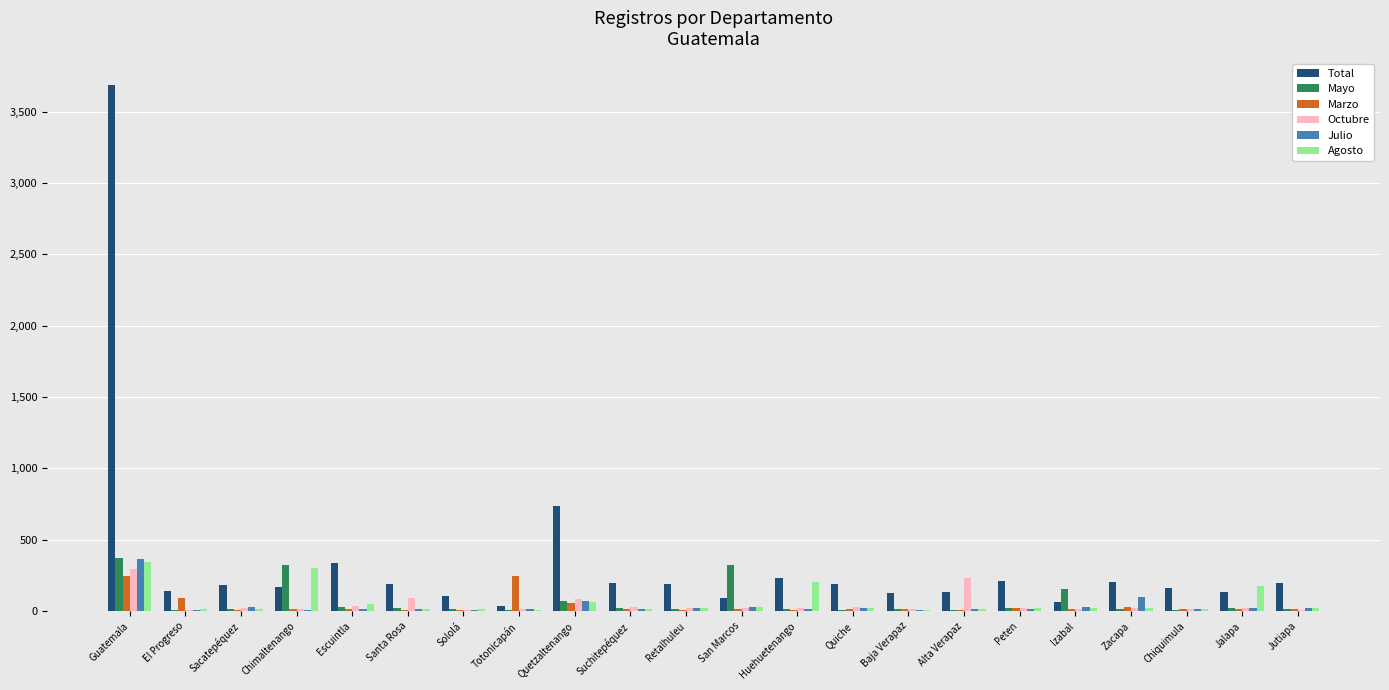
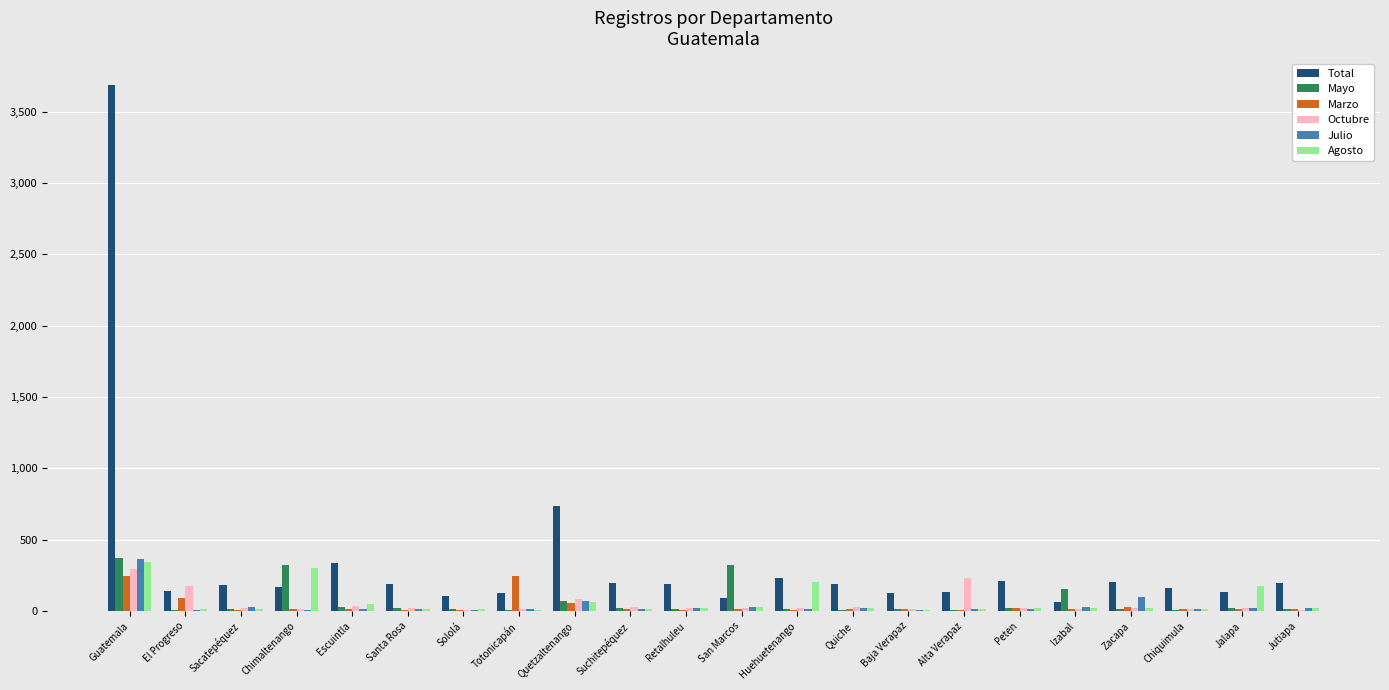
Octubre, El Progreso: 10 -> 180
Octubre, Santa Rosa: 90 -> 20
Total, Totonicapán: 40 -> 130
